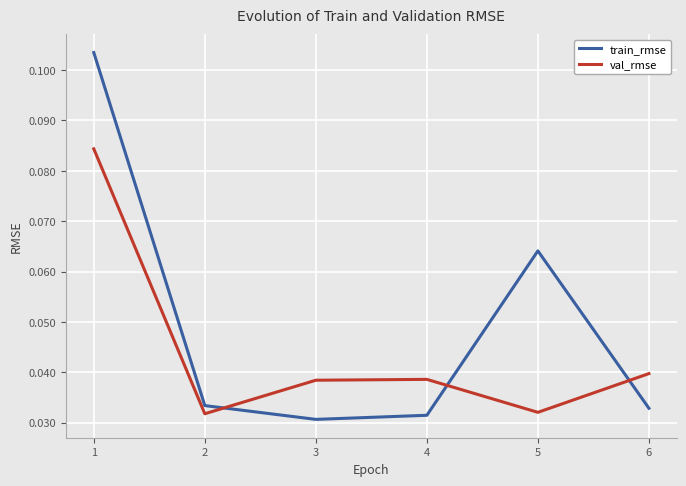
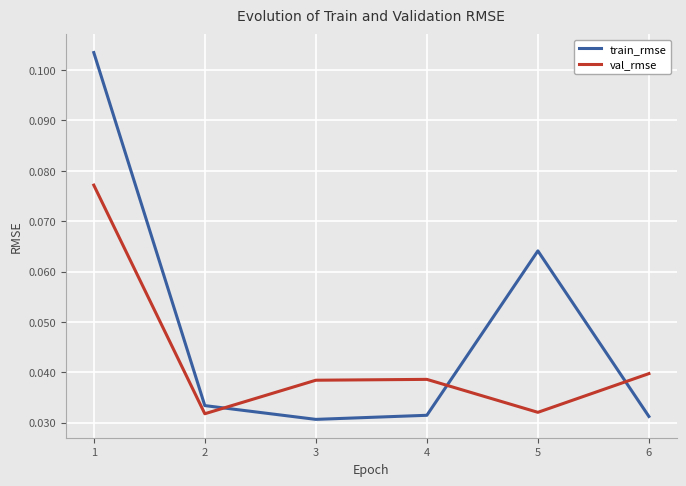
val_rmse, 1: 0.084 -> 0.077
train_rmse, 6: 0.033 -> 0.031
